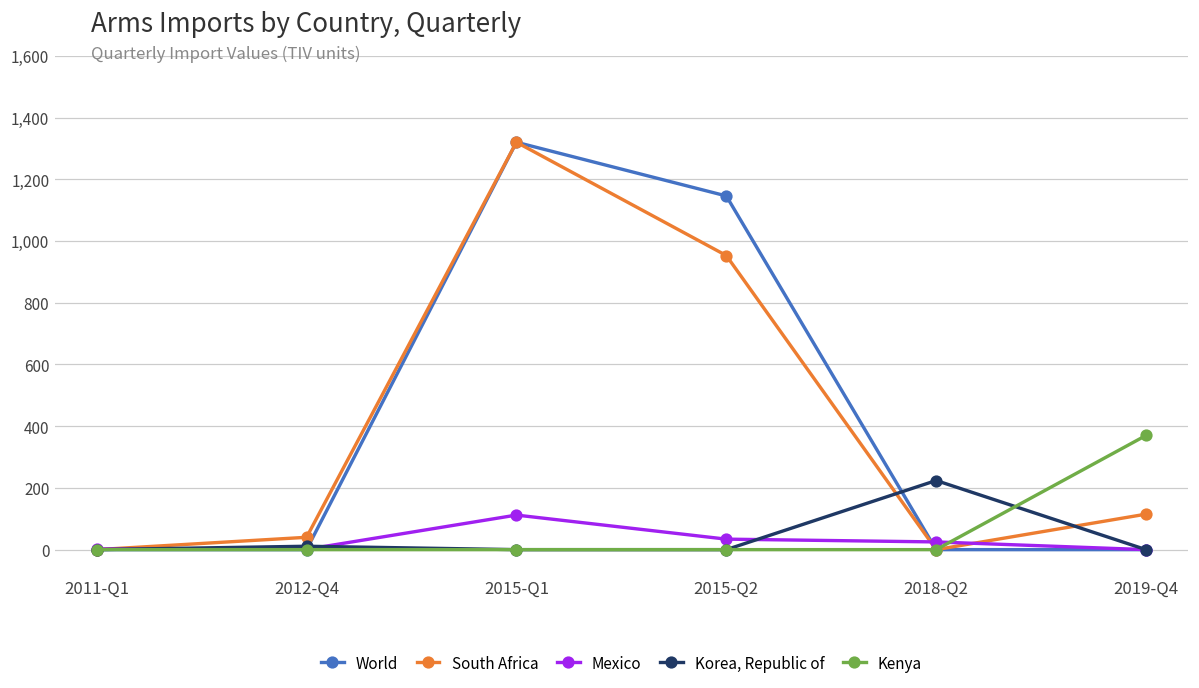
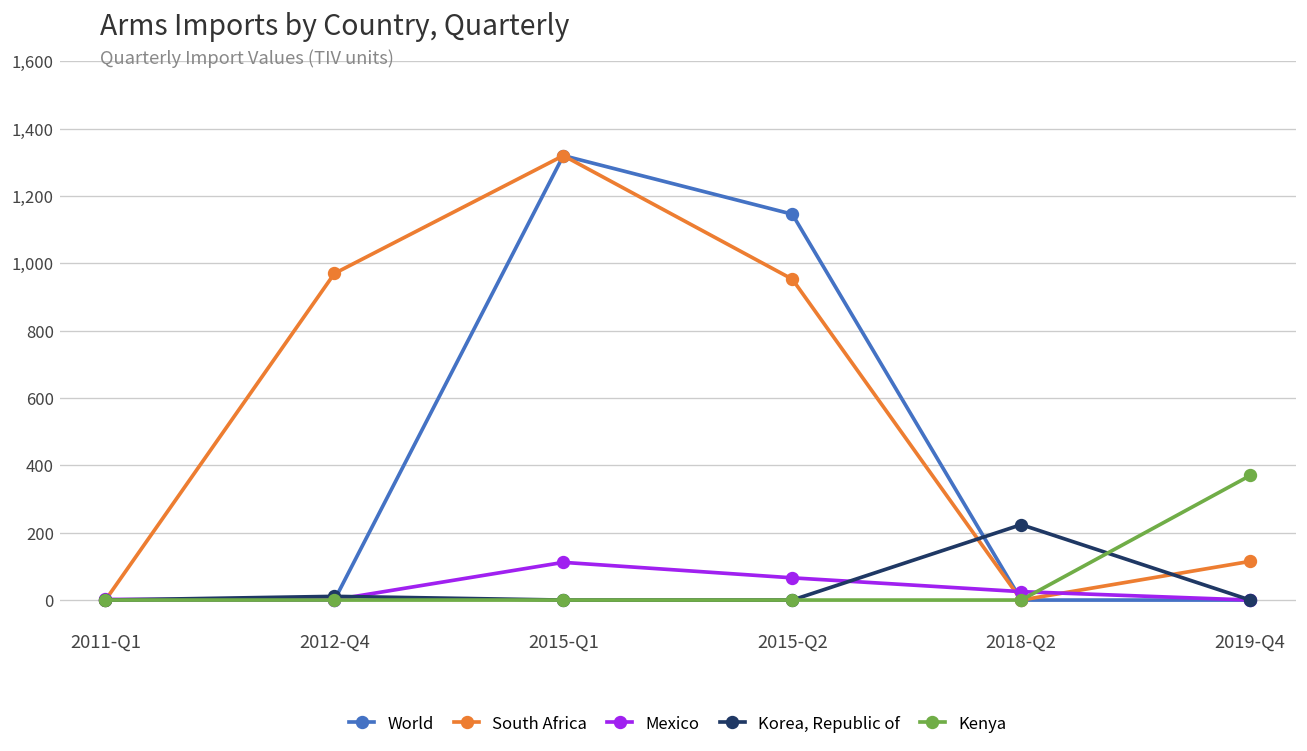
South Africa, 2012-Q4: 40 -> 970
Mexico, 2015-Q2: 30 -> 70
